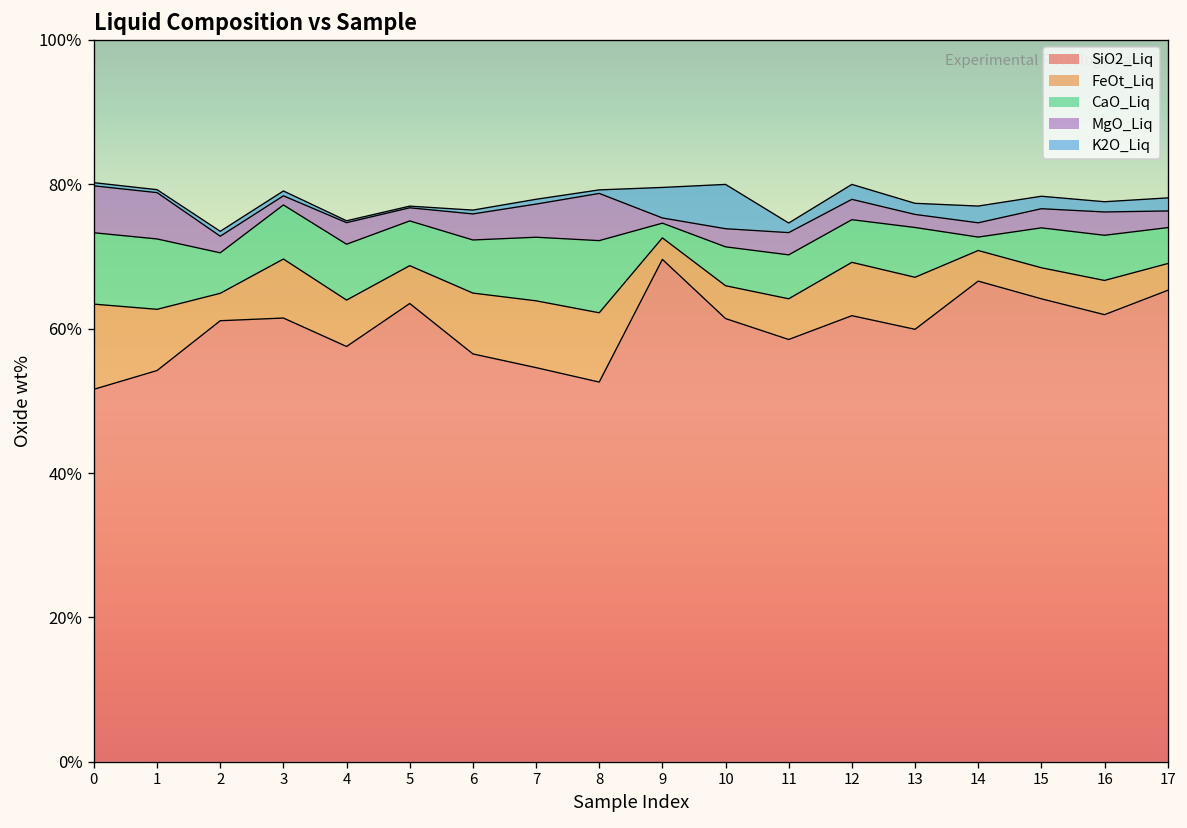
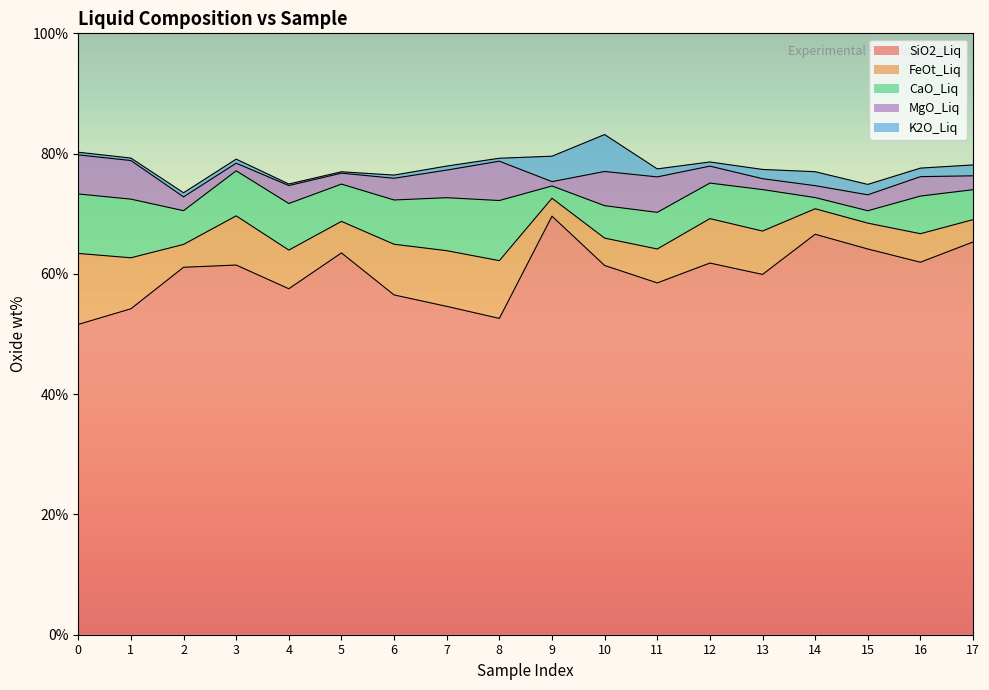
MgO_Liq, 10: 3% -> 6%
MgO_Liq, 11: 3% -> 6%
K2O_Liq, 12: 2% -> 1%
CaO_Liq, 15: 6% -> 2%
